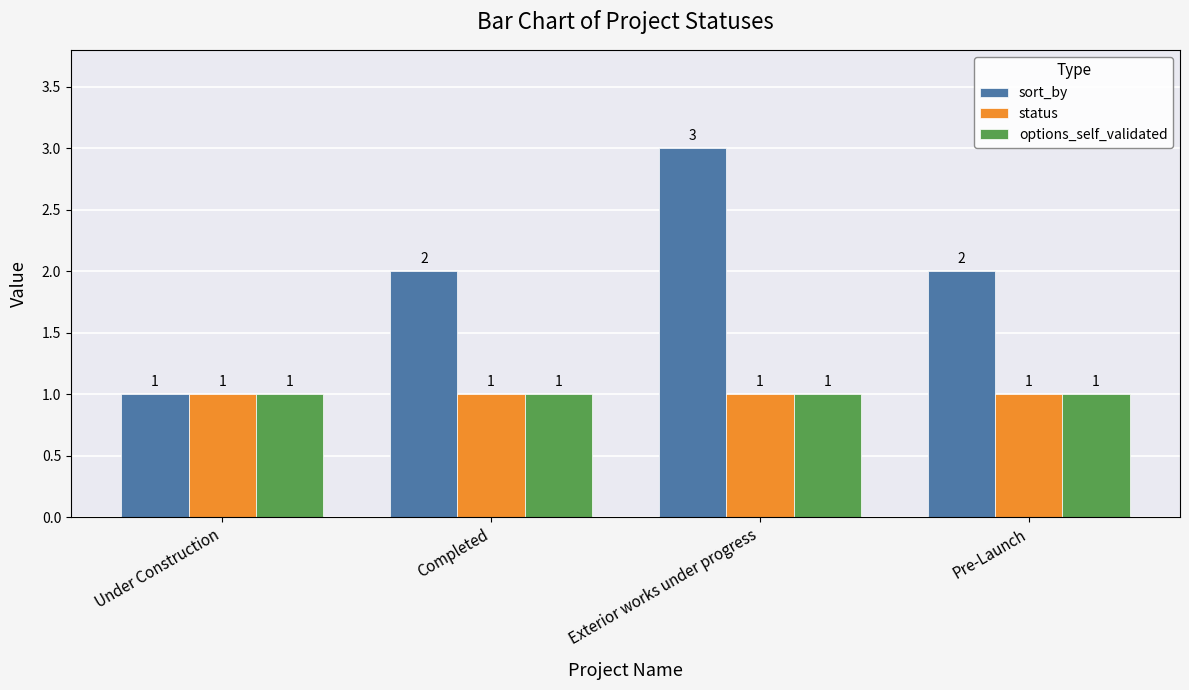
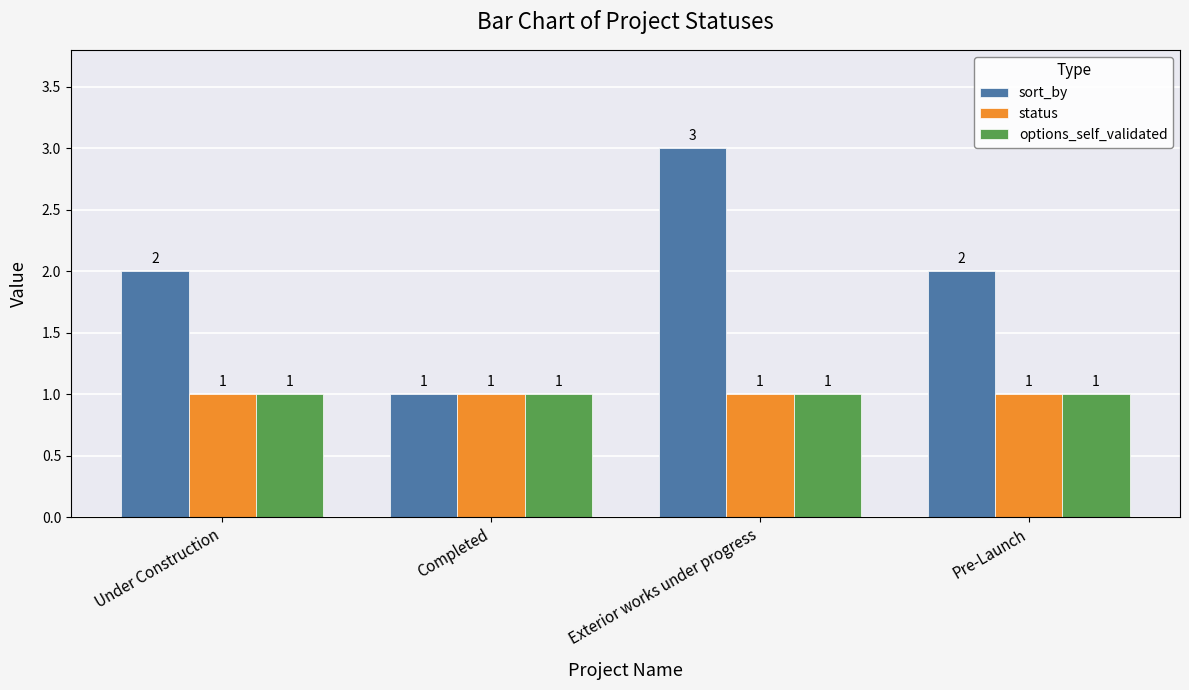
sort_by, Under Construction: 1 -> 2
sort_by, Completed: 2 -> 1
